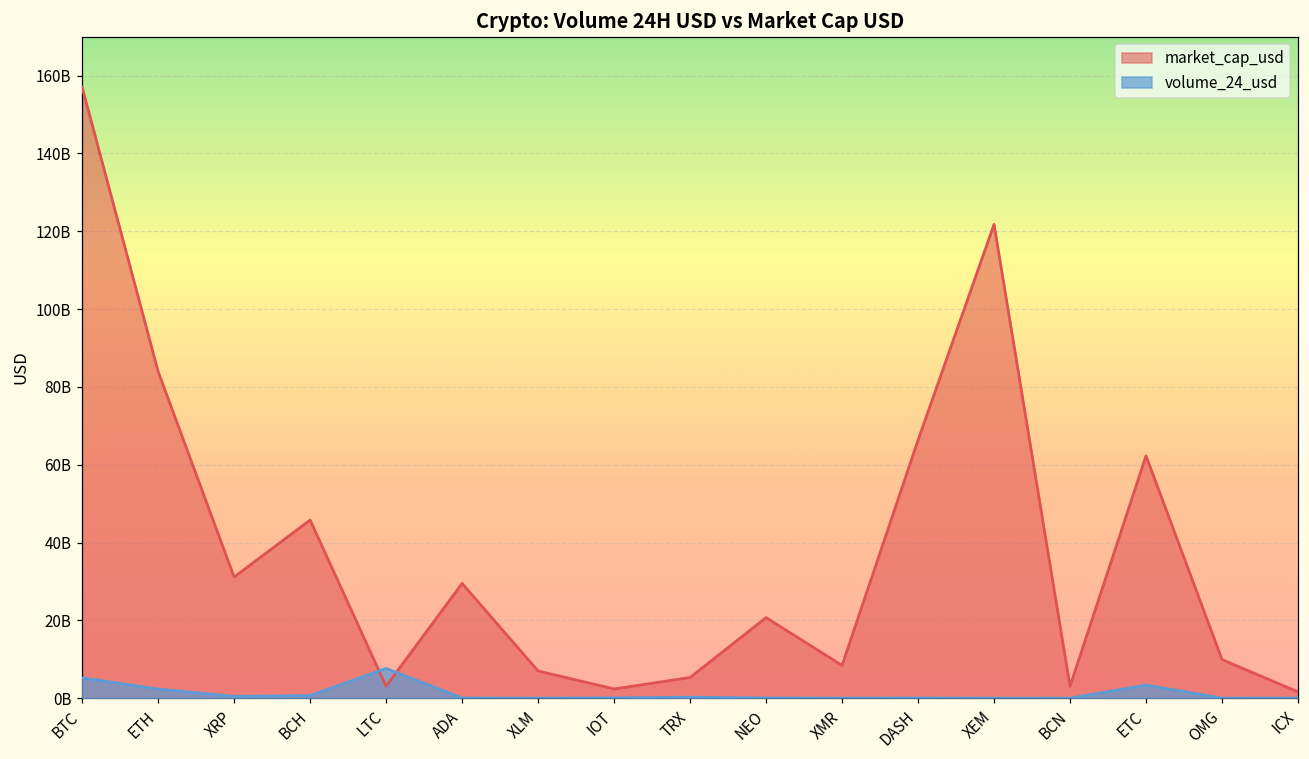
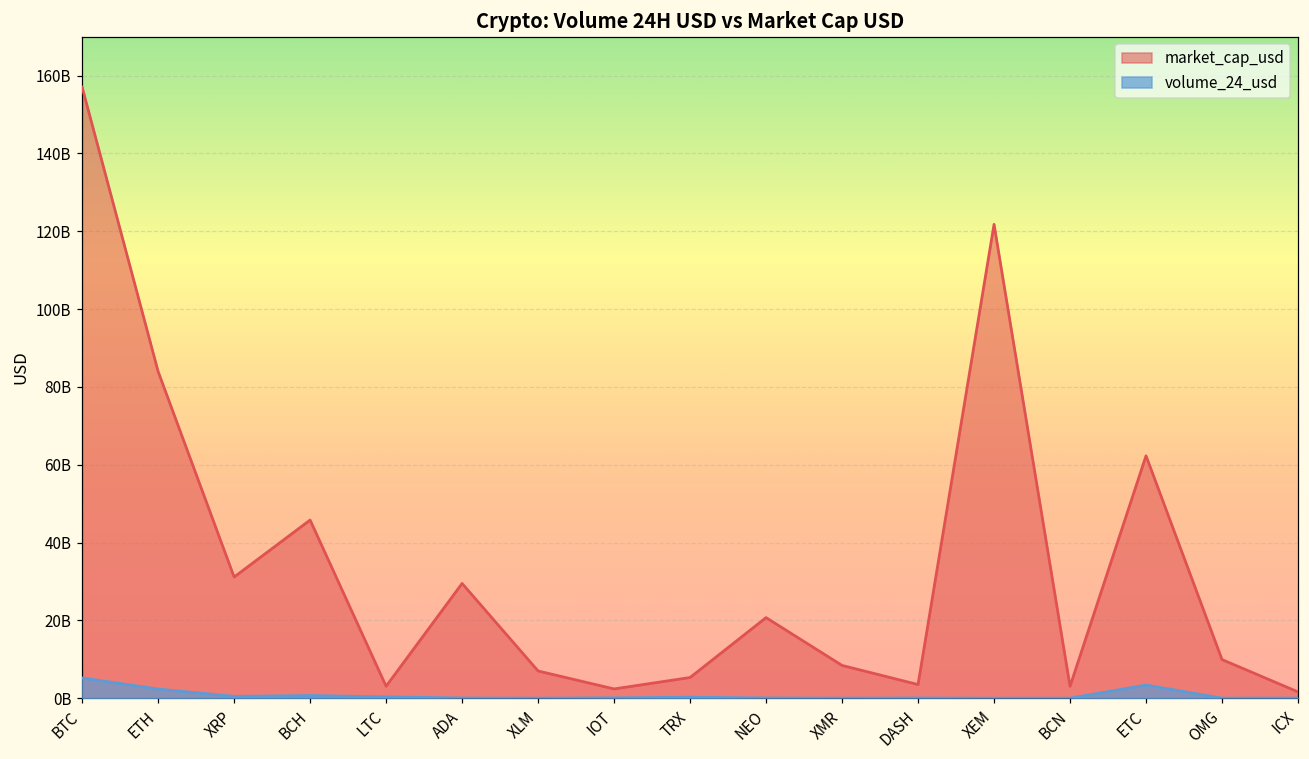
volume_24_usd, LTC: 8000000000 -> 0
market_cap_usd, DASH: 66000000000 -> 4000000000
